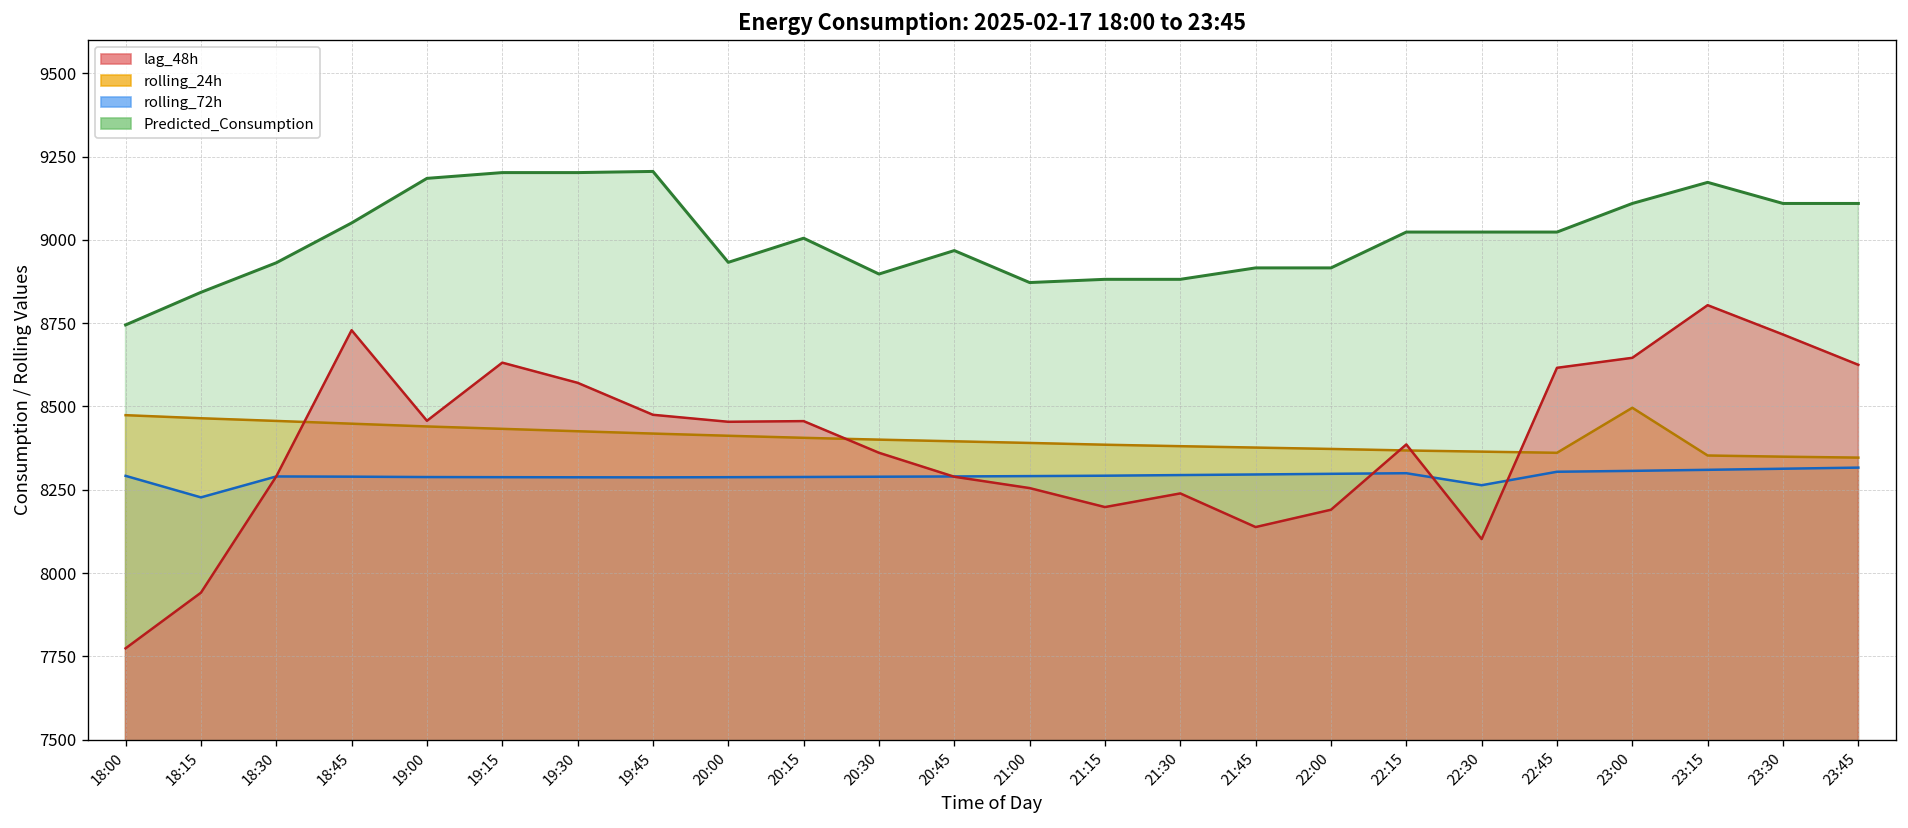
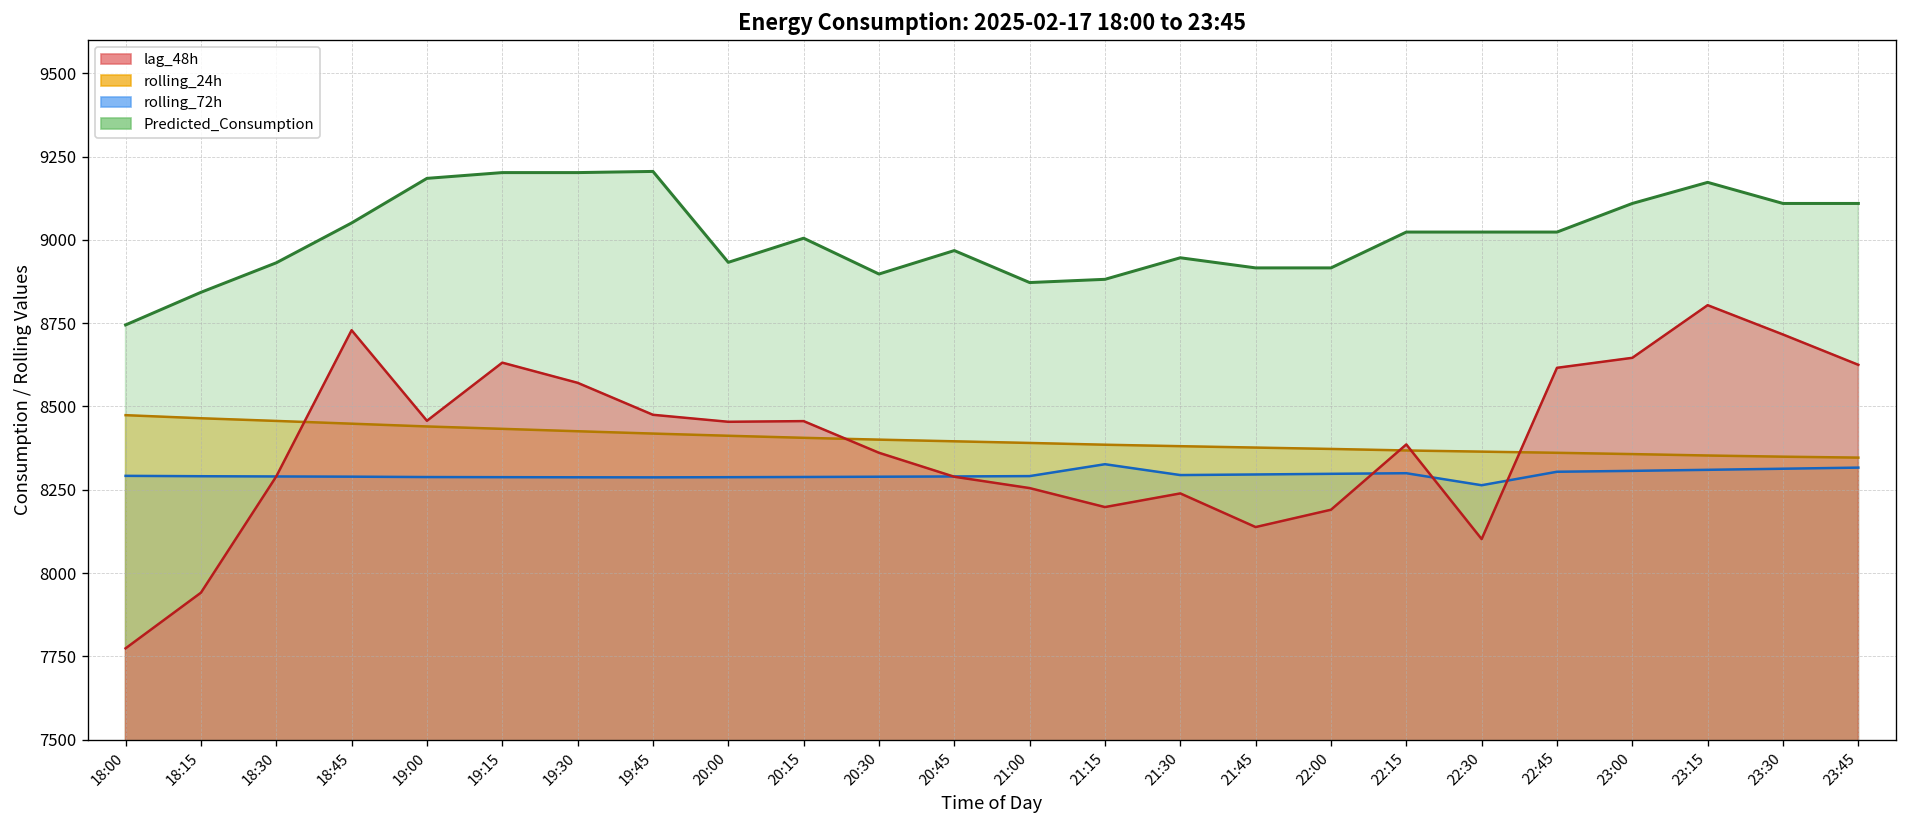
rolling_72h, 18:15: 8230 -> 8290
rolling_72h, 21:15: 8290 -> 8330
Predicted_Consumption, 21:30: 8880 -> 8950
rolling_24h, 23:00: 8500 -> 8360
